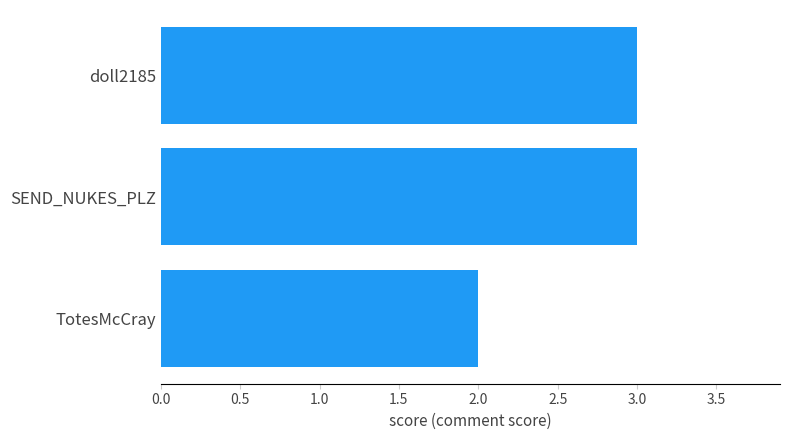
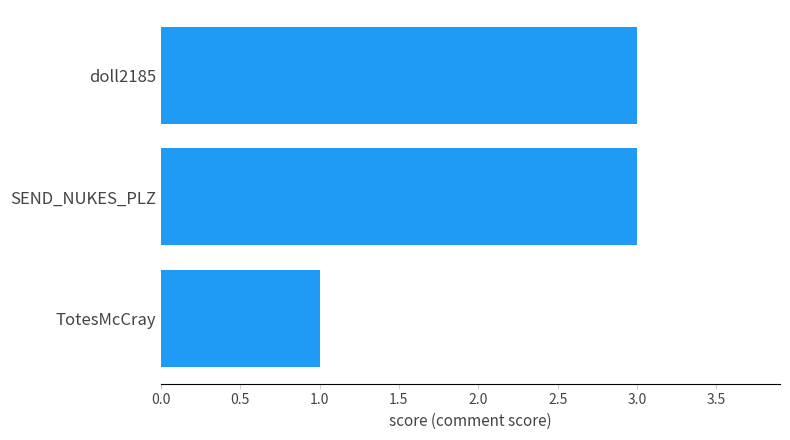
TotesMcCray: 2 -> 1
